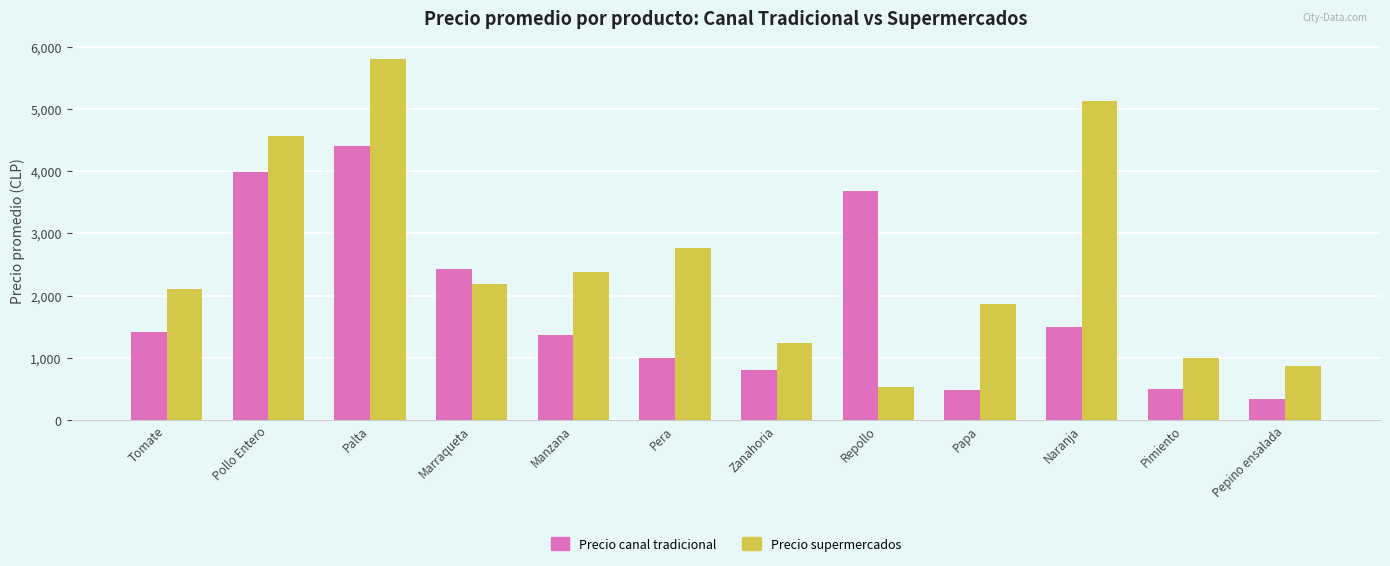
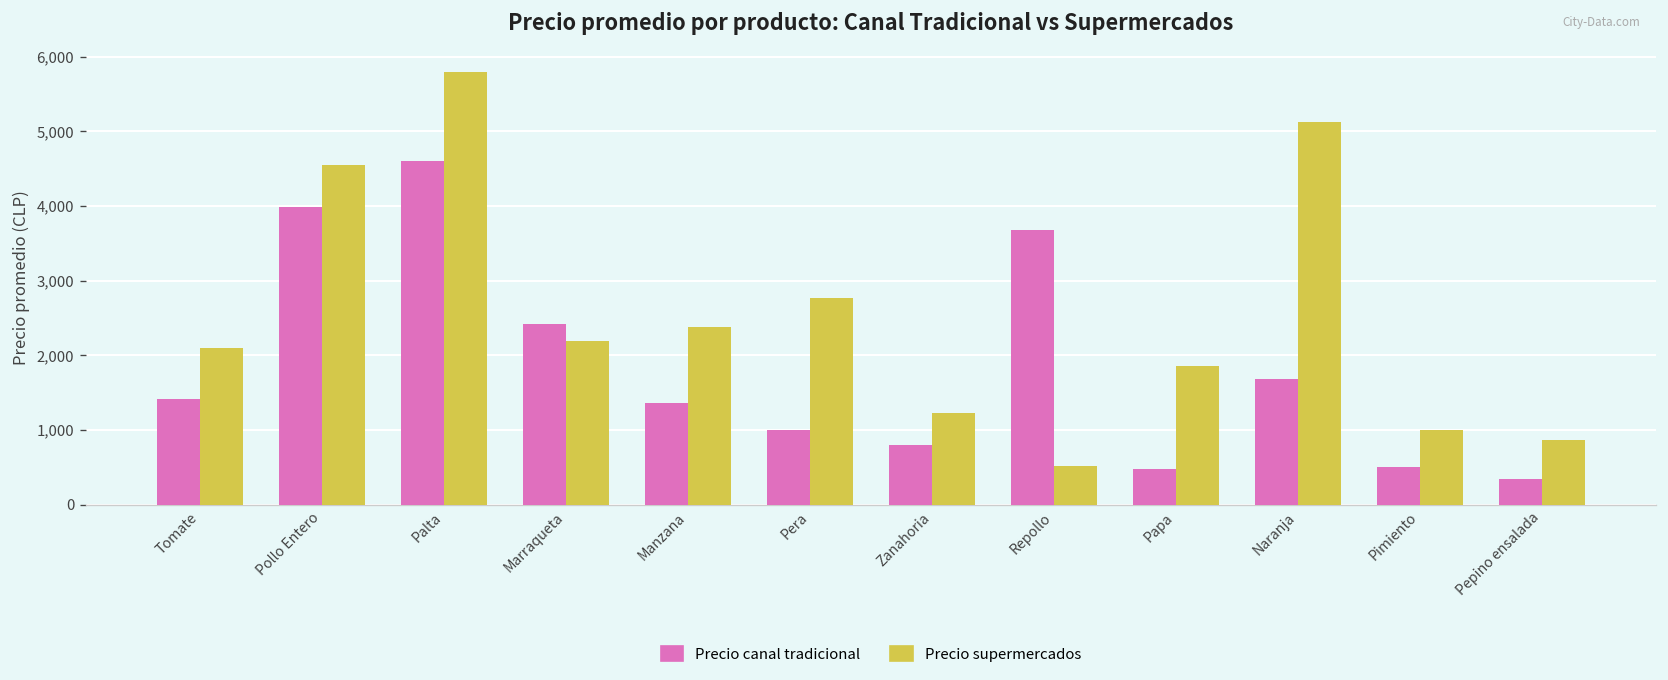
Precio canal tradicional, Palta: 4,400 -> 4,600
Precio canal tradicional, Naranja: 1,500 -> 1,700
